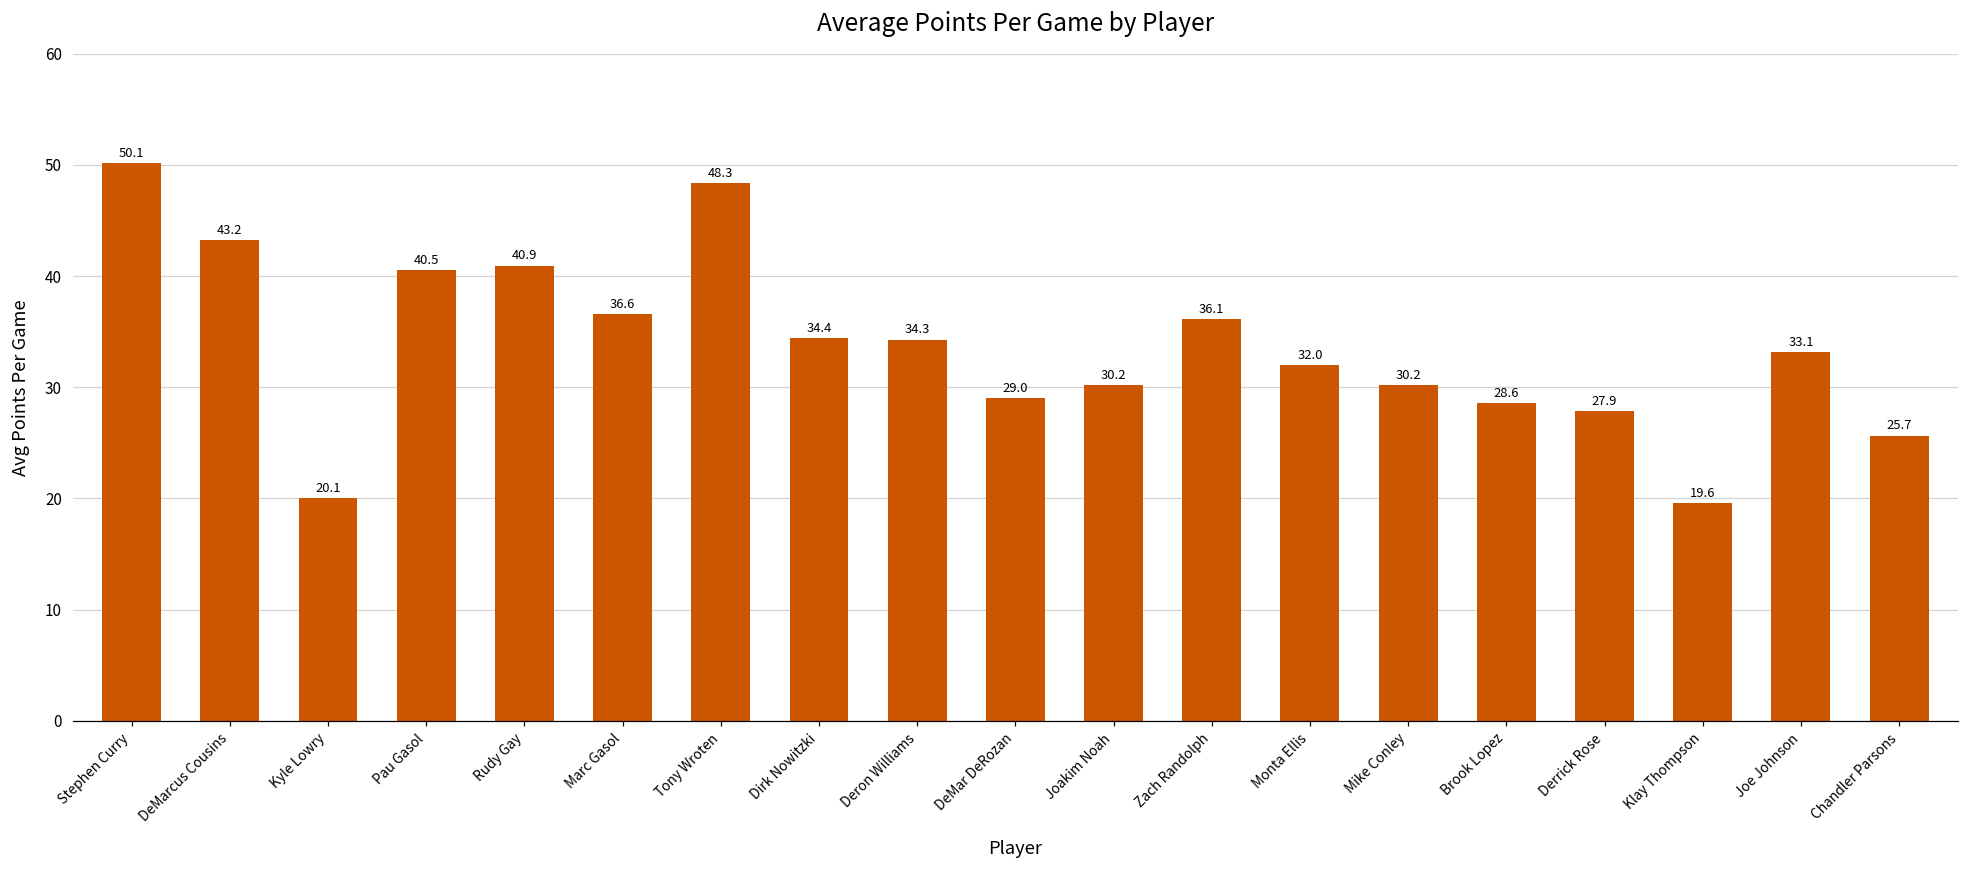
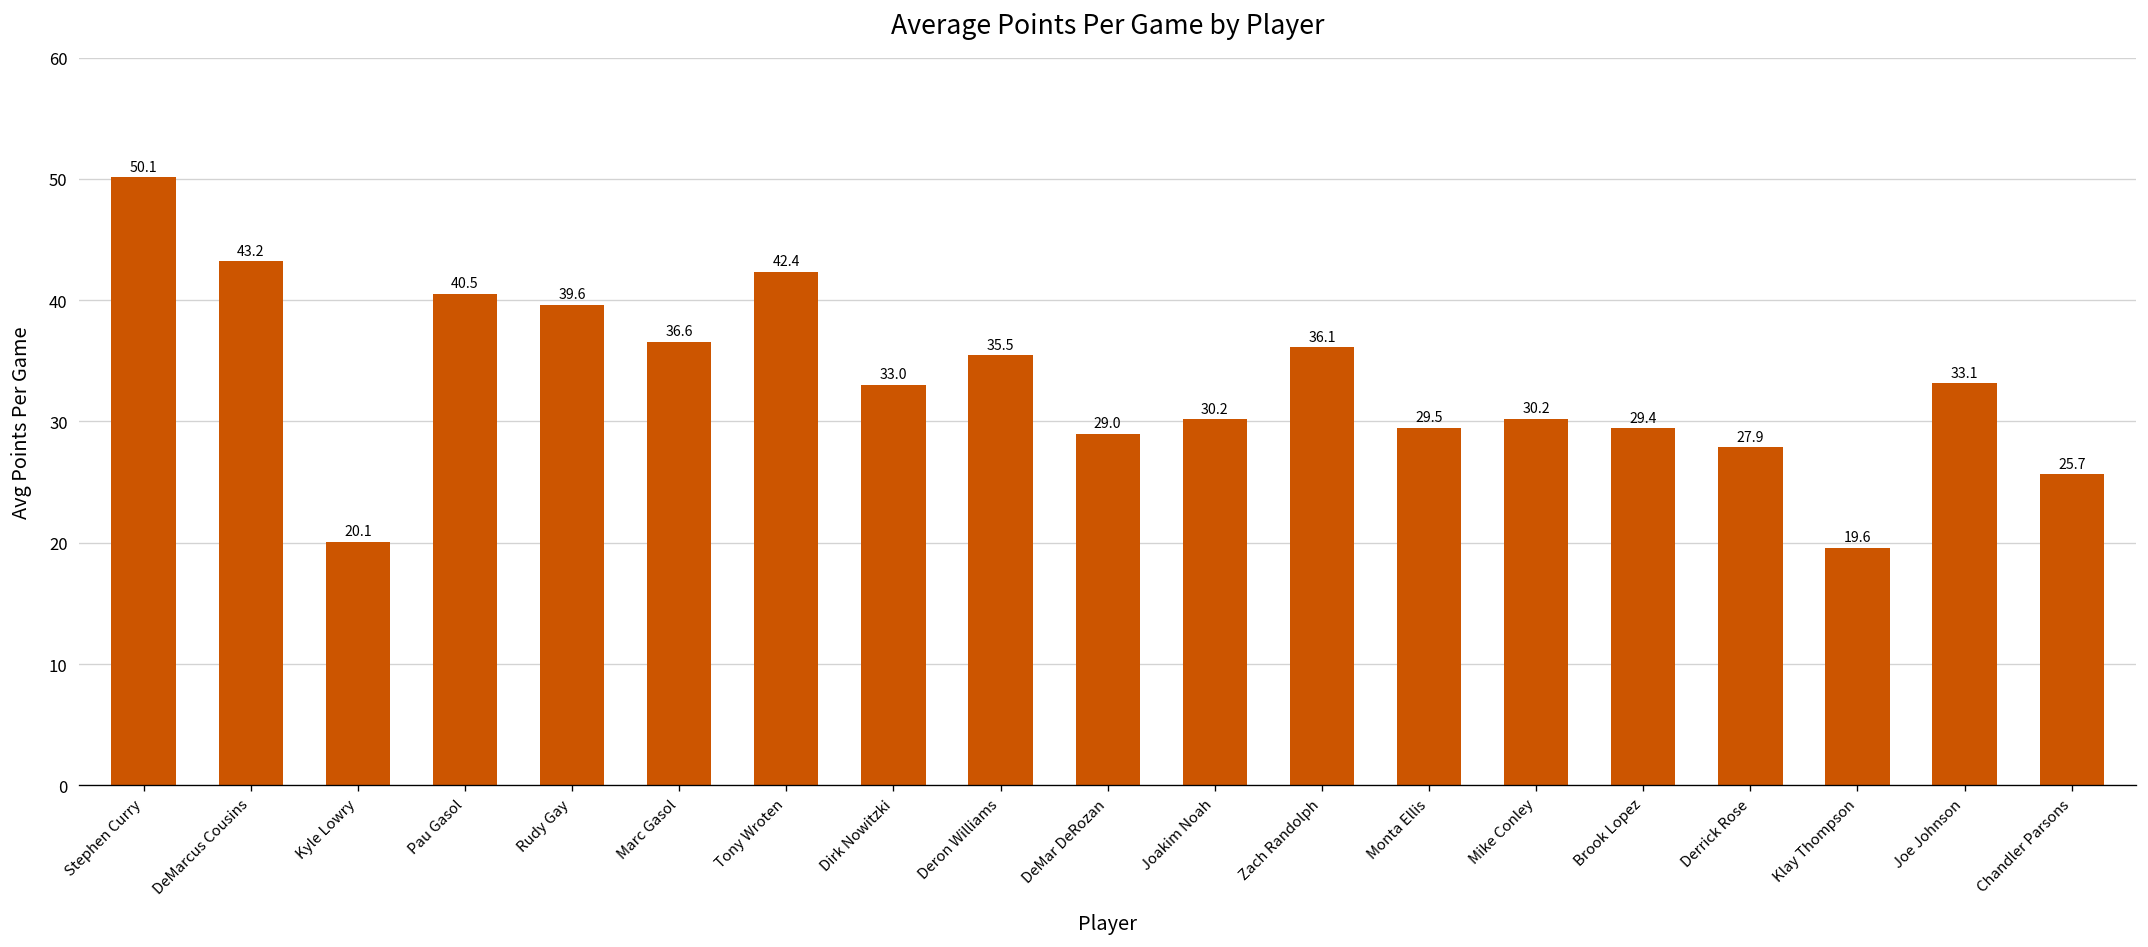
Rudy Gay: 40.9 -> 39.6
Tony Wroten: 48.3 -> 42.4
Dirk Nowitzki: 34.4 -> 33.0
Deron Williams: 34.3 -> 35.5
Monta Ellis: 32.0 -> 29.5
Brook Lopez: 28.6 -> 29.4
